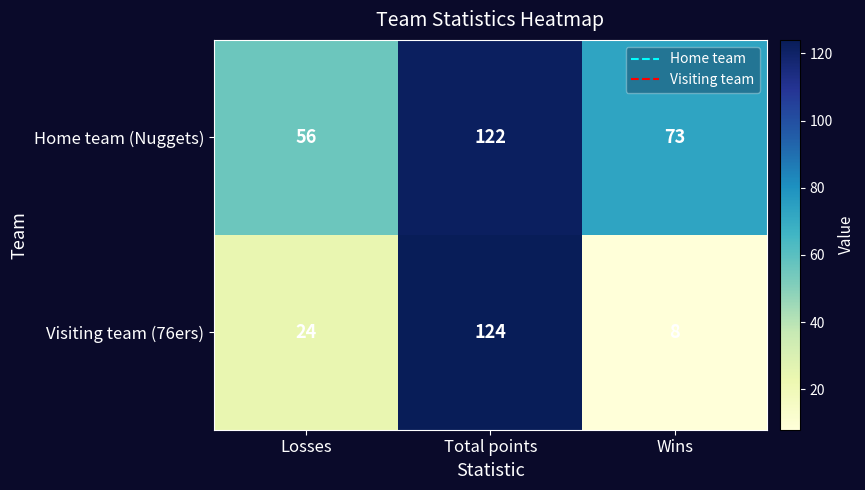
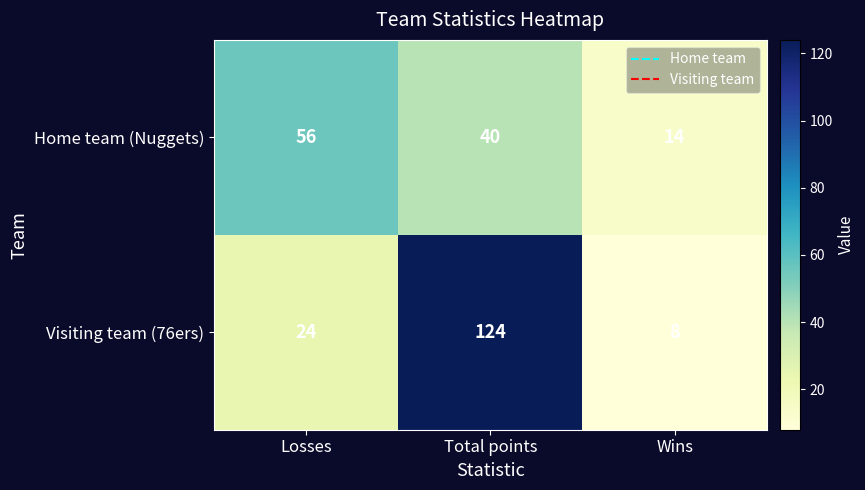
Home team (Nuggets), Total points: 122 -> 40
Home team (Nuggets), Wins: 73 -> 14
